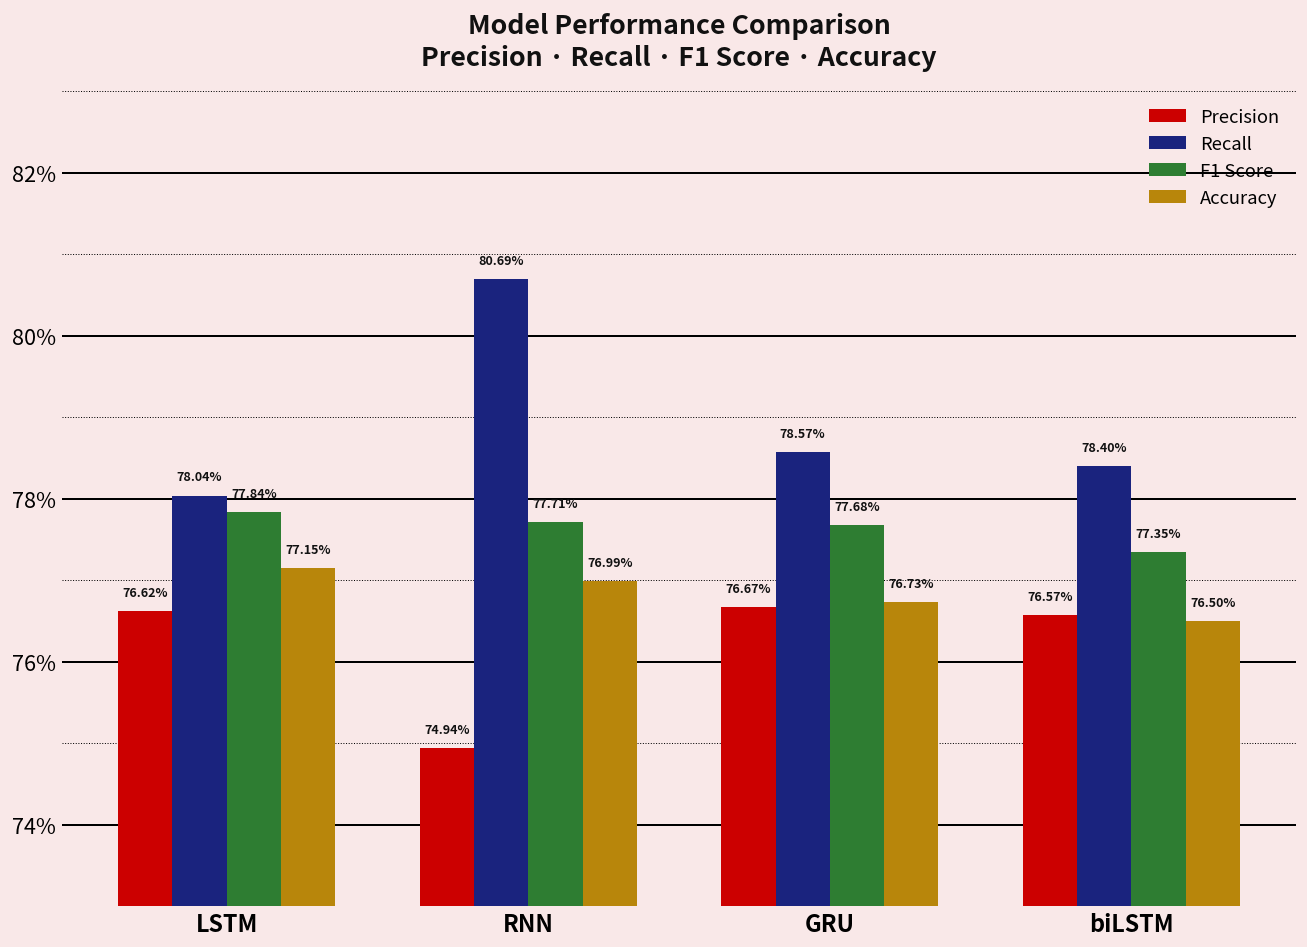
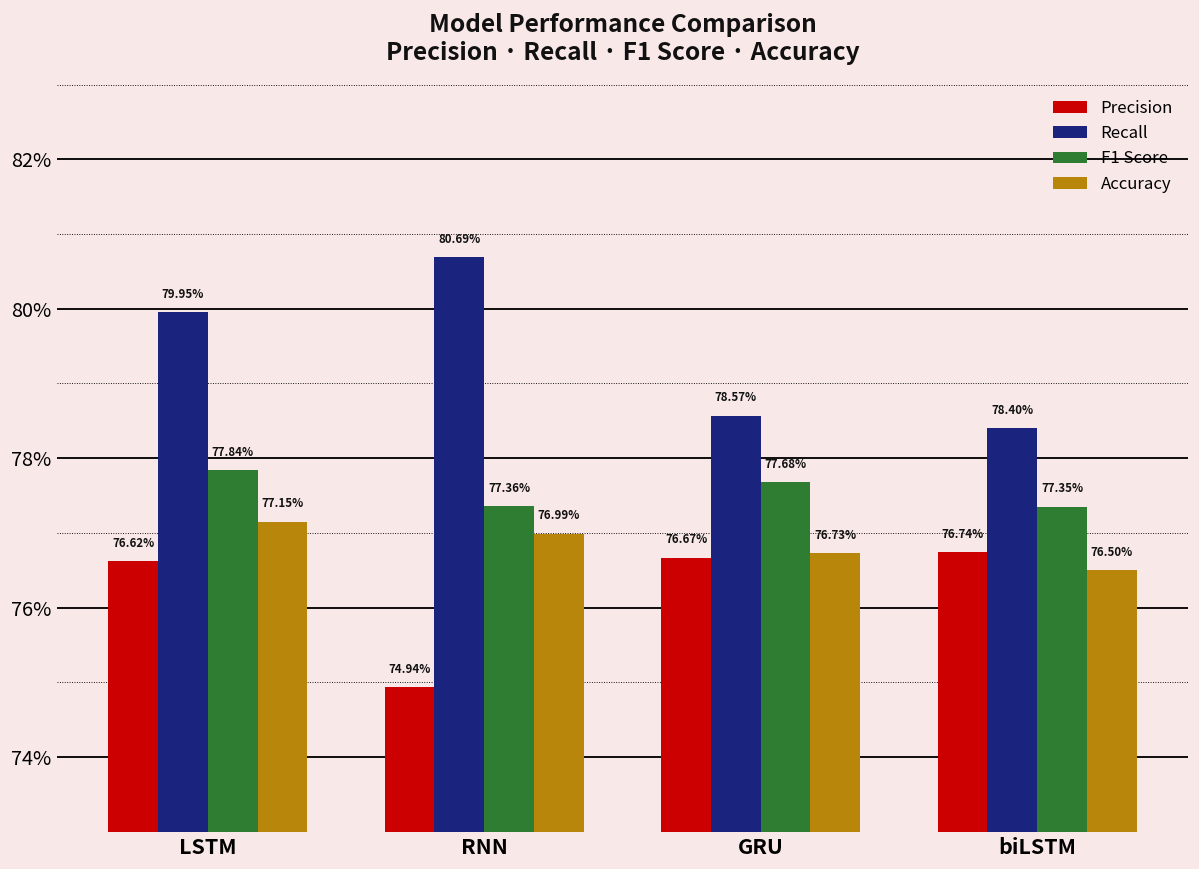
Recall, LSTM: 78.04% -> 79.95%
F1 Score, RNN: 77.71% -> 77.36%
Precision, biLSTM: 76.57% -> 76.74%
